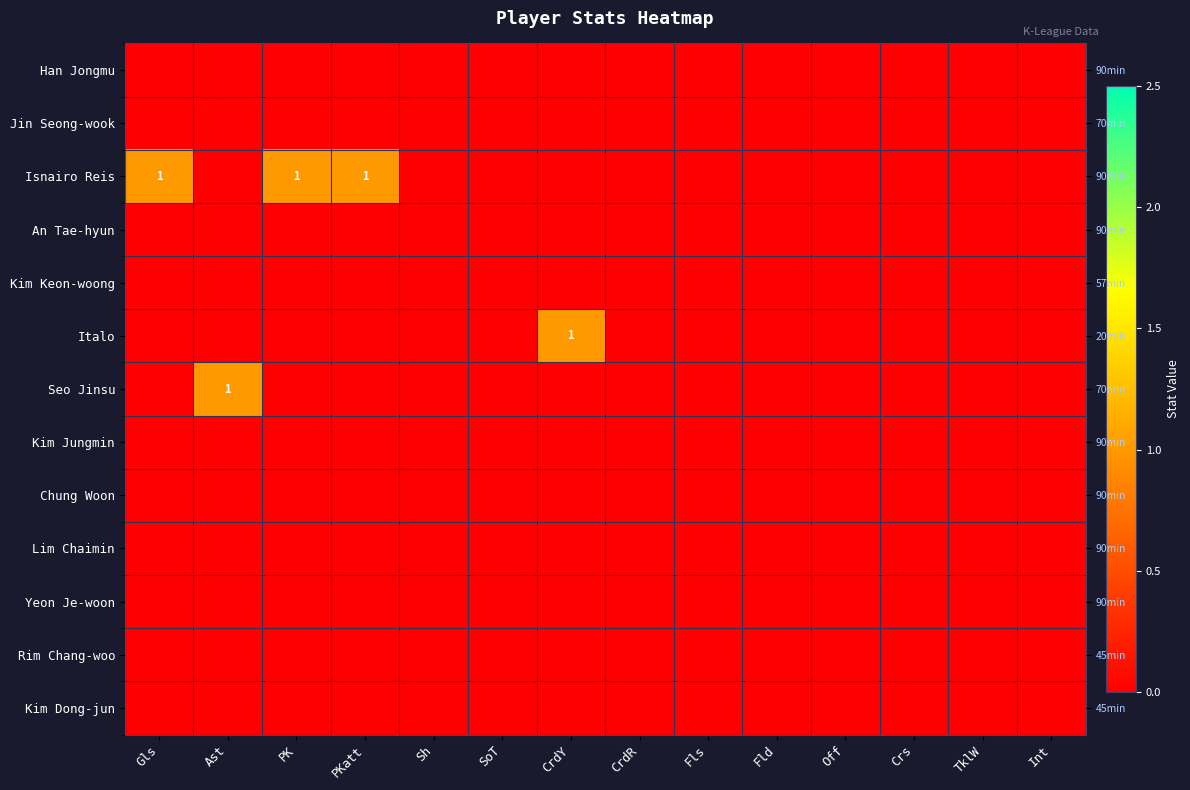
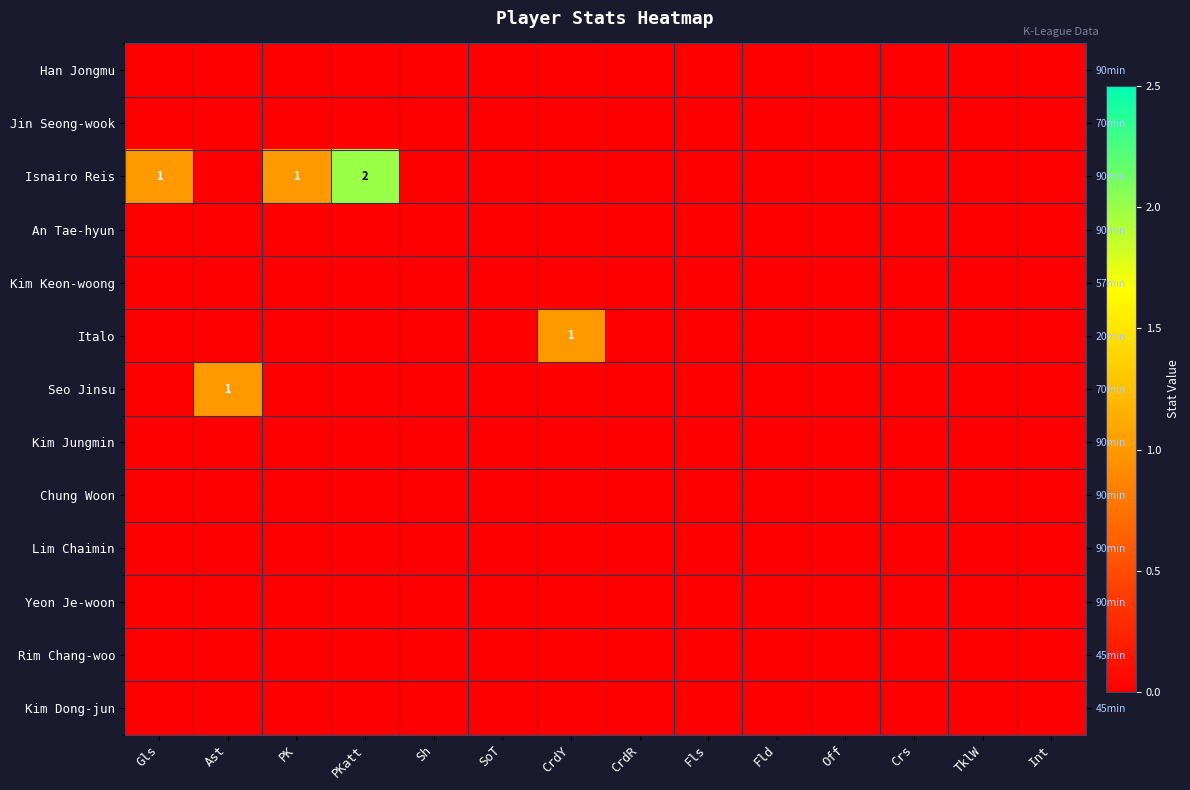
Isnairo Reis, PKatt: 1 -> 2
